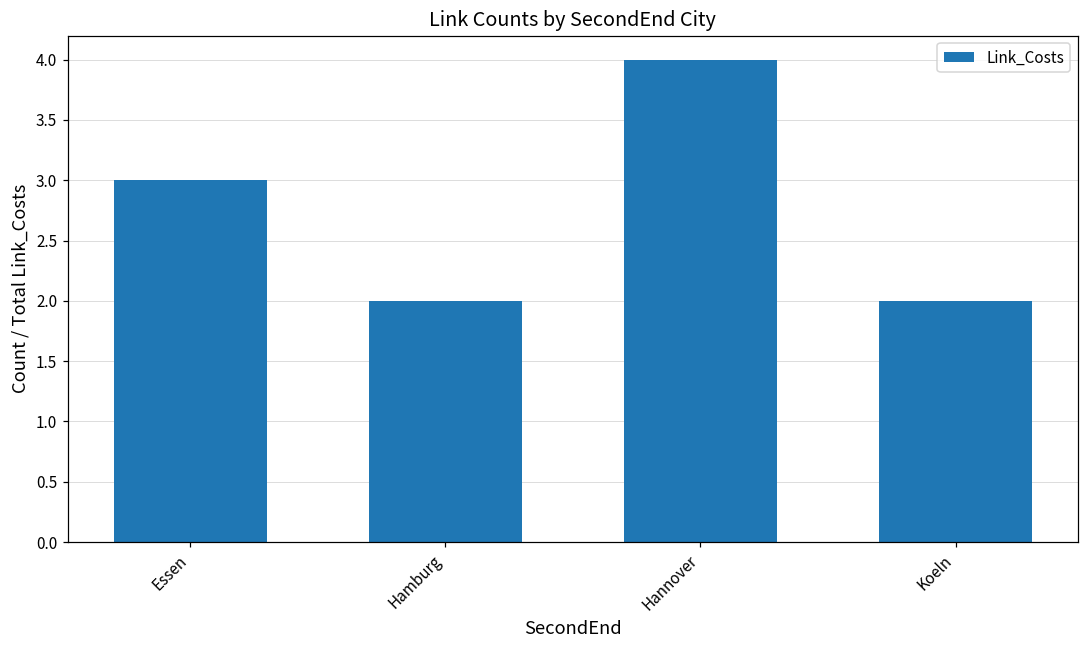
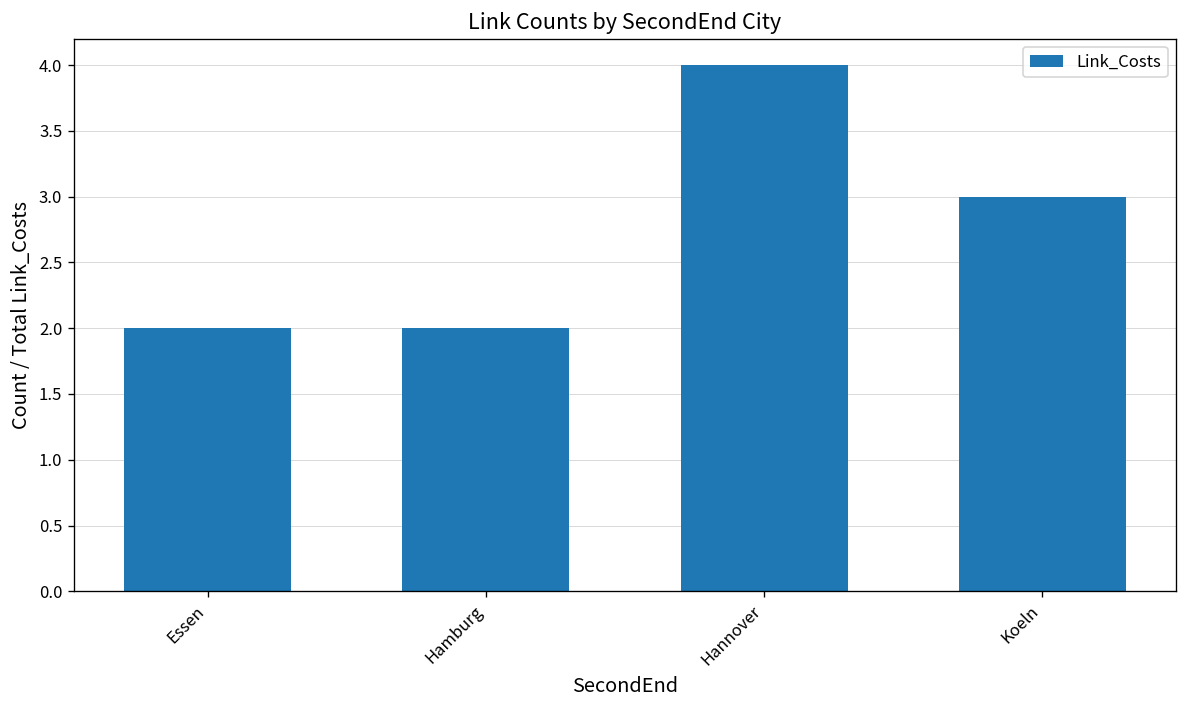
Essen: 3 -> 2
Koeln: 2 -> 3
